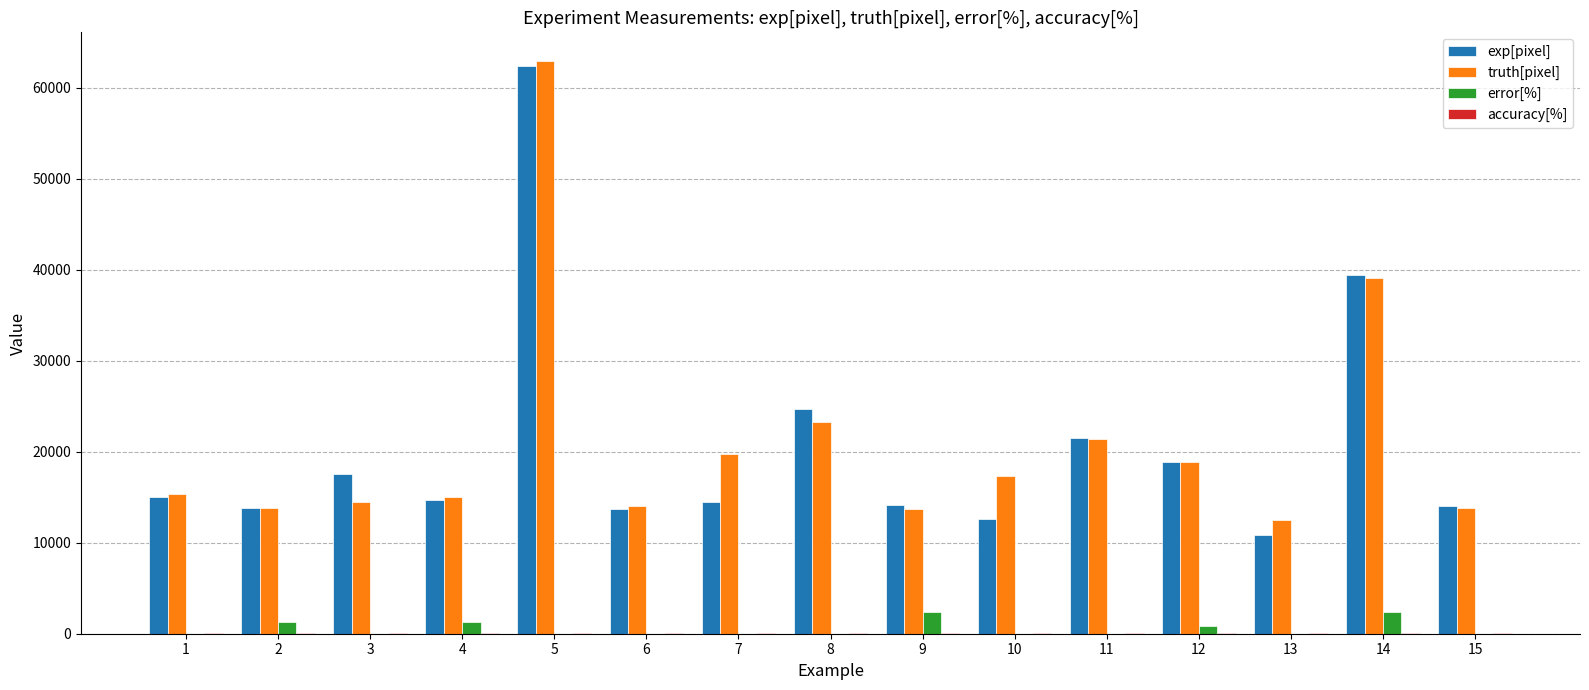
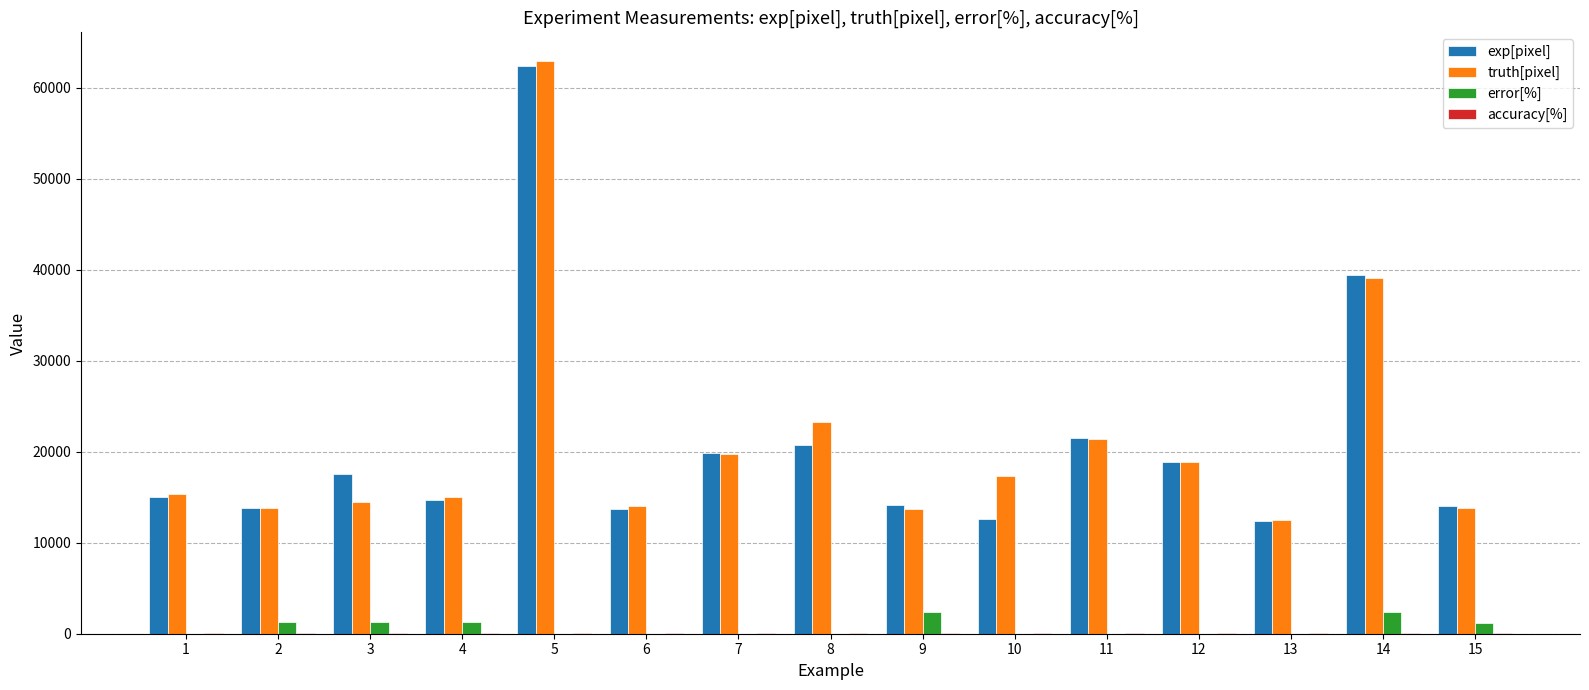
error[%], 3: 0 -> 1000
exp[pixel], 7: 14000 -> 20000
exp[pixel], 8: 25000 -> 21000
error[%], 12: 1000 -> 0
exp[pixel], 13: 11000 -> 12000
error[%], 15: 0 -> 1000
